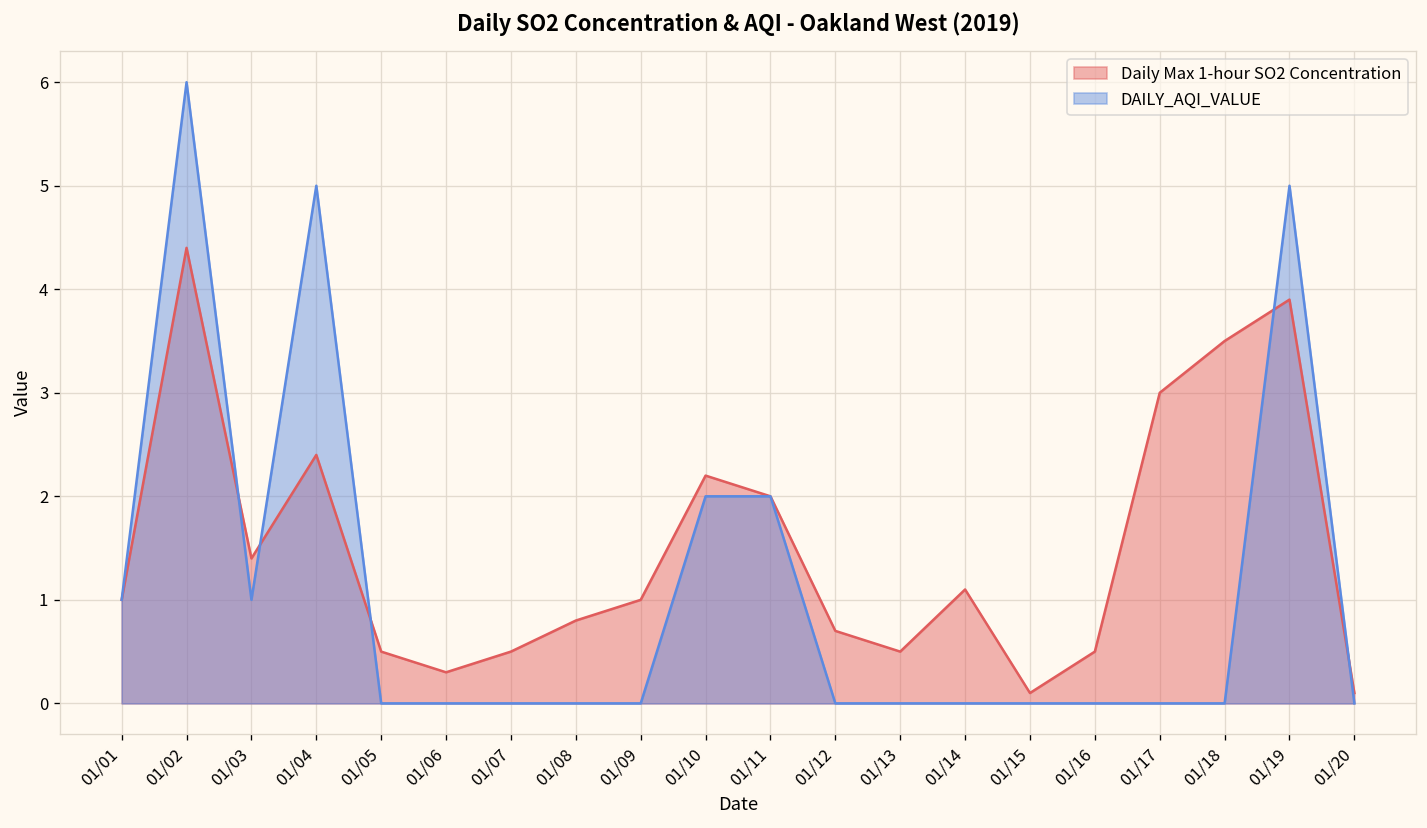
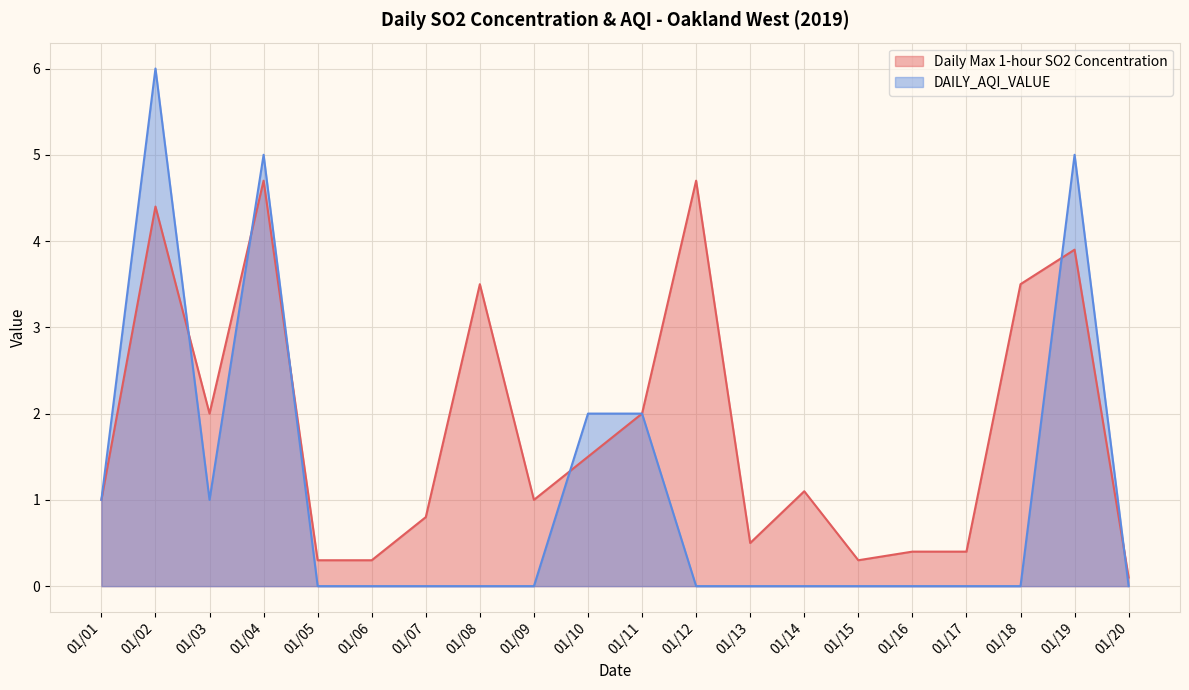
Daily Max 1-hour SO2 Concentration, 01/03: 1.4 -> 2.0
Daily Max 1-hour SO2 Concentration, 01/04: 2.4 -> 4.7
Daily Max 1-hour SO2 Concentration, 01/05: 0.5 -> 0.3
Daily Max 1-hour SO2 Concentration, 01/07: 0.5 -> 0.8
Daily Max 1-hour SO2 Concentration, 01/08: 0.8 -> 3.5
Daily Max 1-hour SO2 Concentration, 01/10: 2.2 -> 1.5
Daily Max 1-hour SO2 Concentration, 01/12: 0.7 -> 4.7
Daily Max 1-hour SO2 Concentration, 01/15: 0.1 -> 0.3
Daily Max 1-hour SO2 Concentration, 01/16: 0.5 -> 0.4
Daily Max 1-hour SO2 Concentration, 01/17: 3.0 -> 0.4
